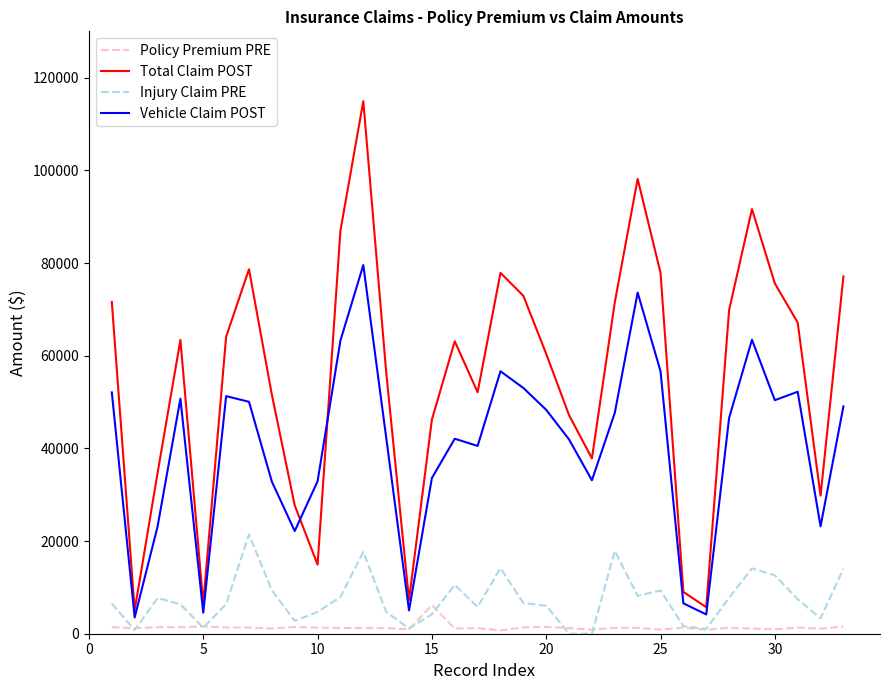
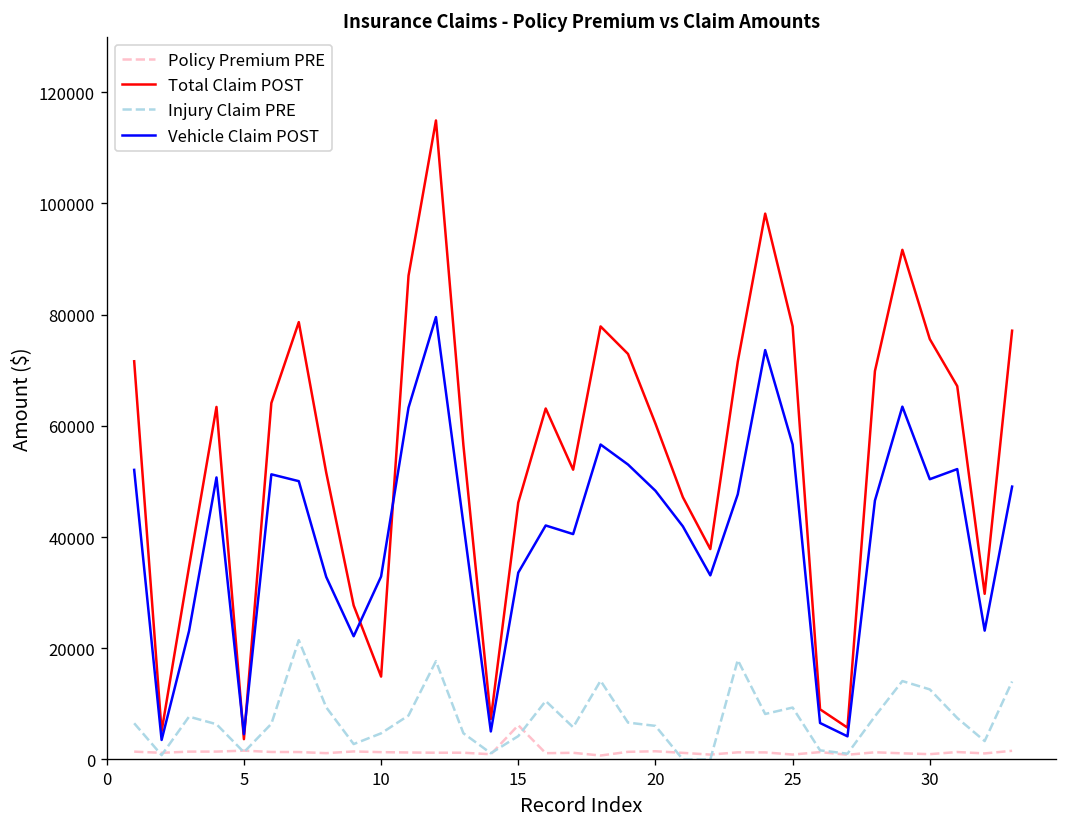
Total Claim POST, 5: 7000 -> 4000
